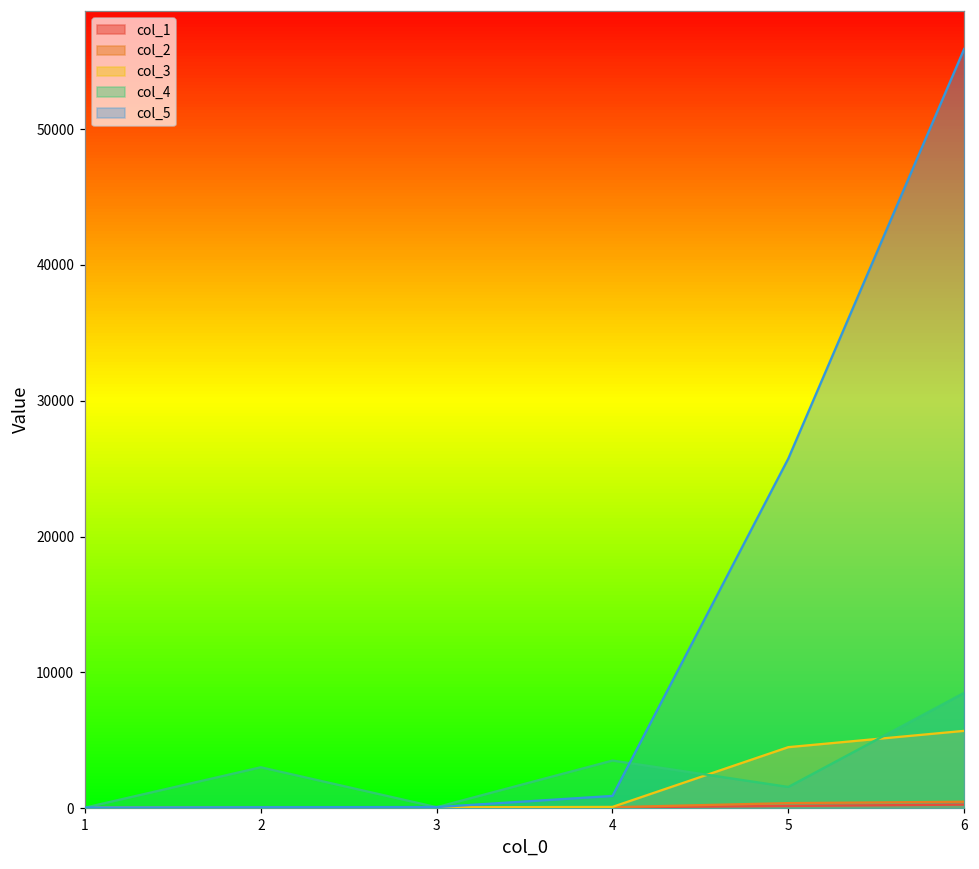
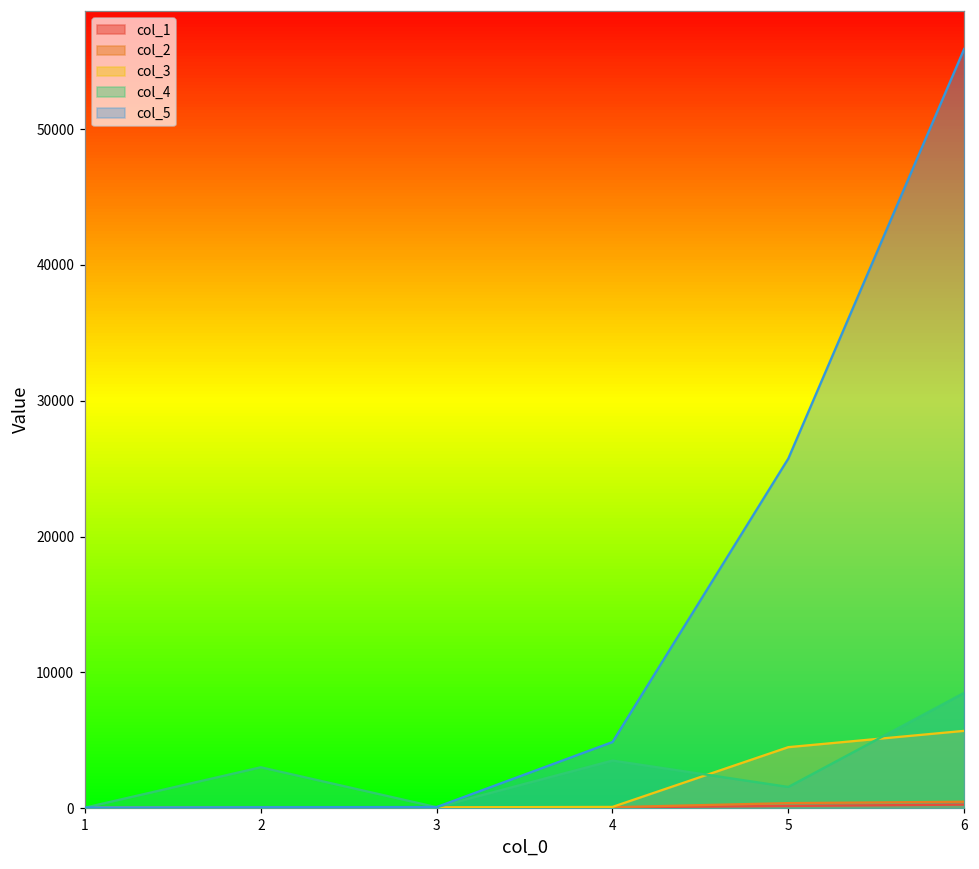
col_5, 4: 900 -> 4900
